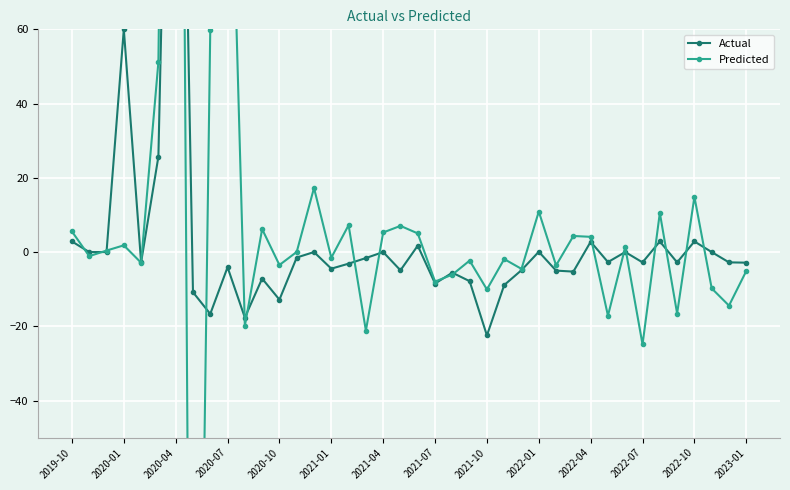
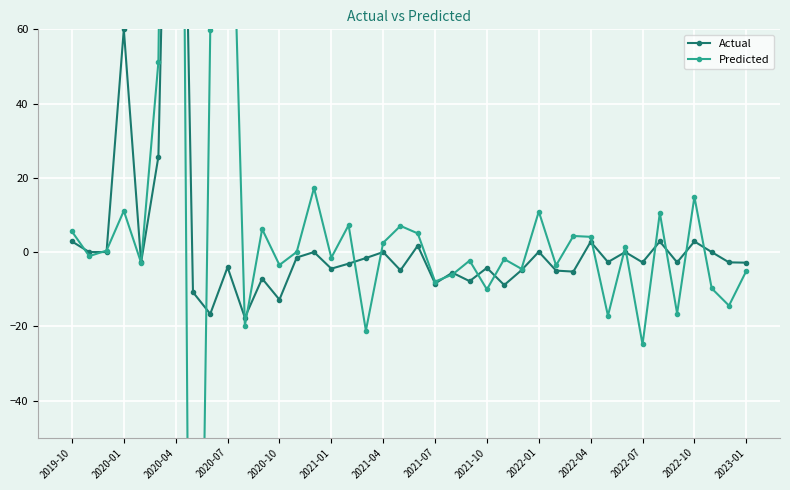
Predicted, 2020-01: 2 -> 11
Predicted, 2021-04: 5 -> 2
Actual, 2021-10: -22 -> -4
